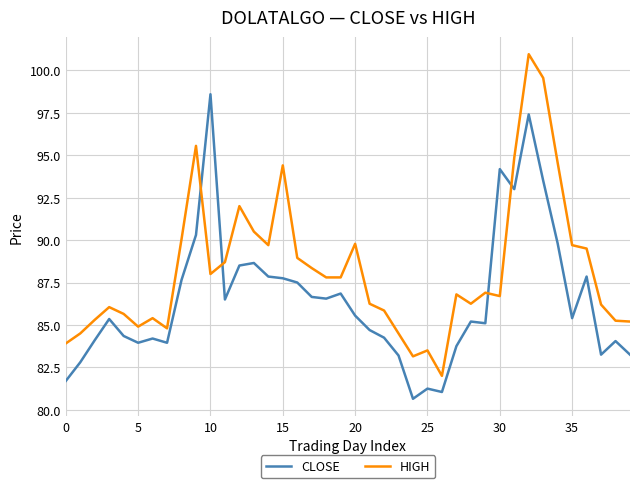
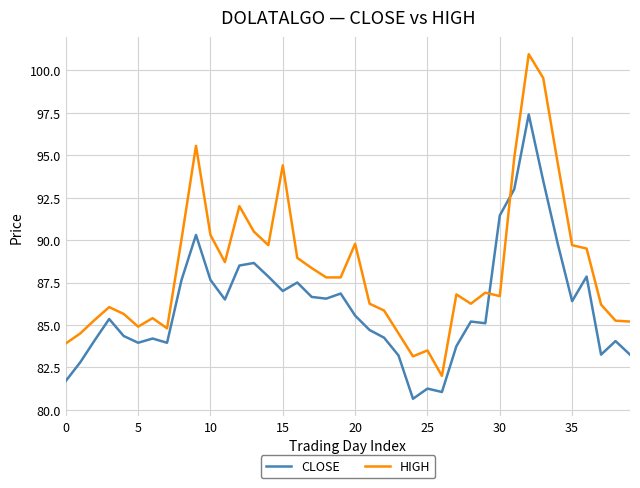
CLOSE, 10: 98.6 -> 87.7
HIGH, 10: 88.0 -> 90.3
CLOSE, 15: 87.8 -> 87.0
CLOSE, 30: 94.2 -> 91.5
CLOSE, 35: 85.4 -> 86.4
